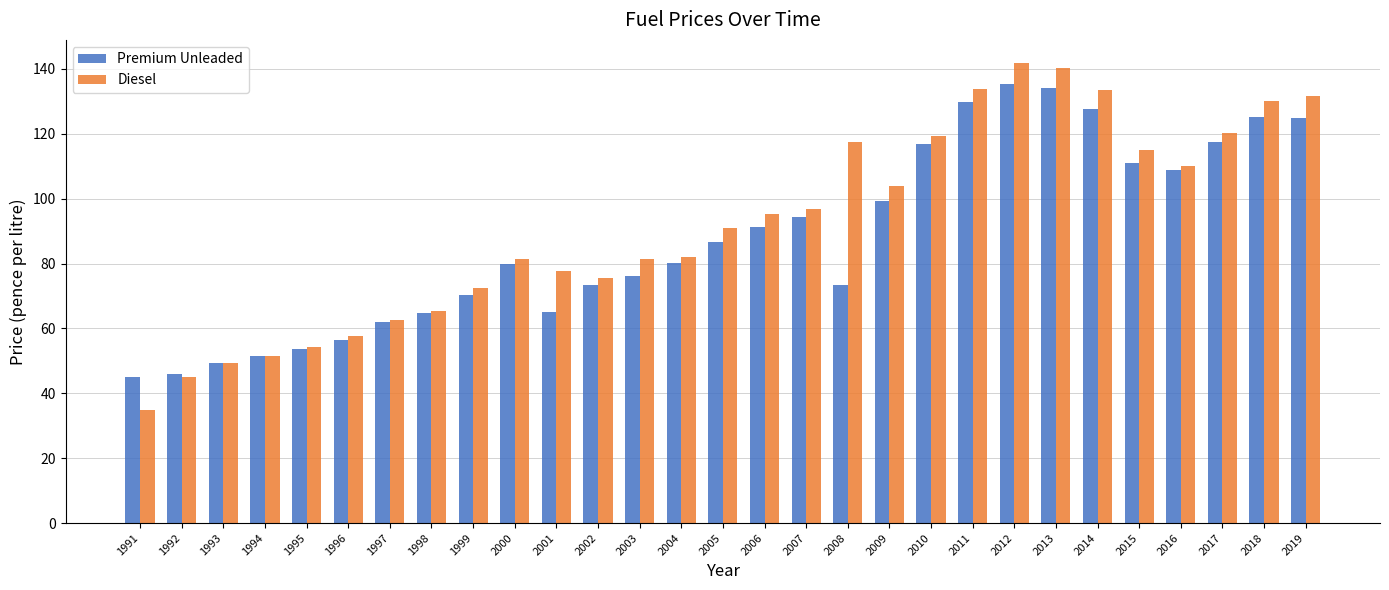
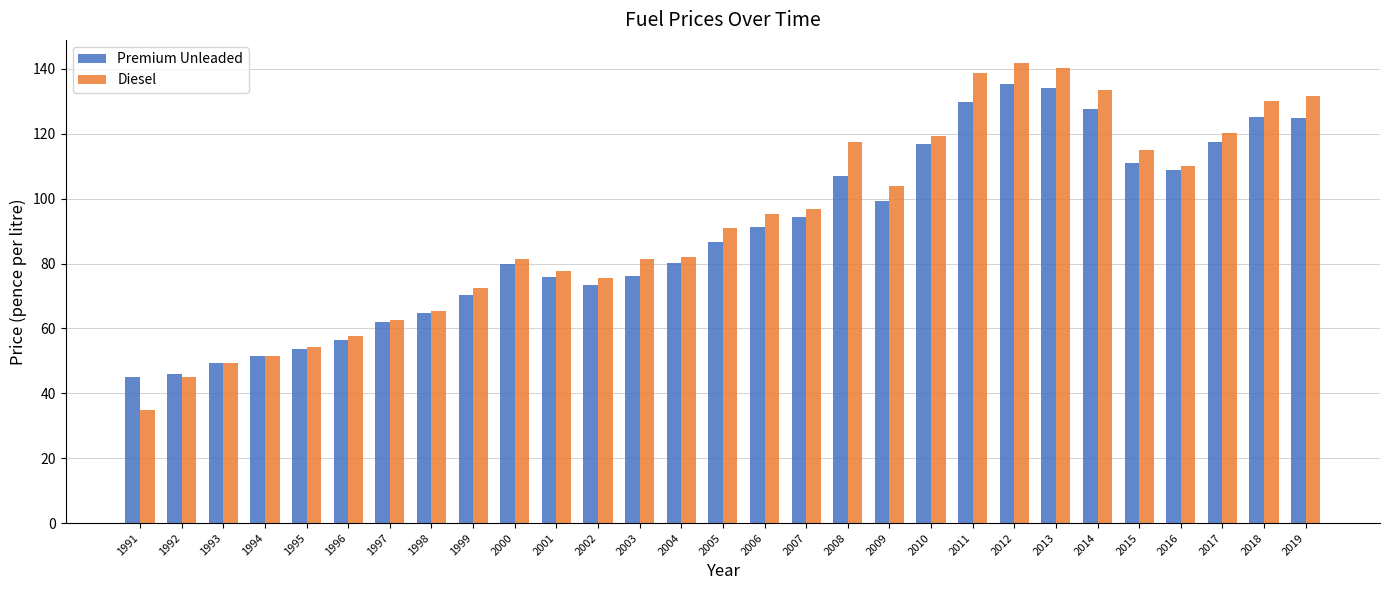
Premium Unleaded, 2001: 65 -> 76
Premium Unleaded, 2008: 73 -> 107
Diesel, 2011: 134 -> 139
